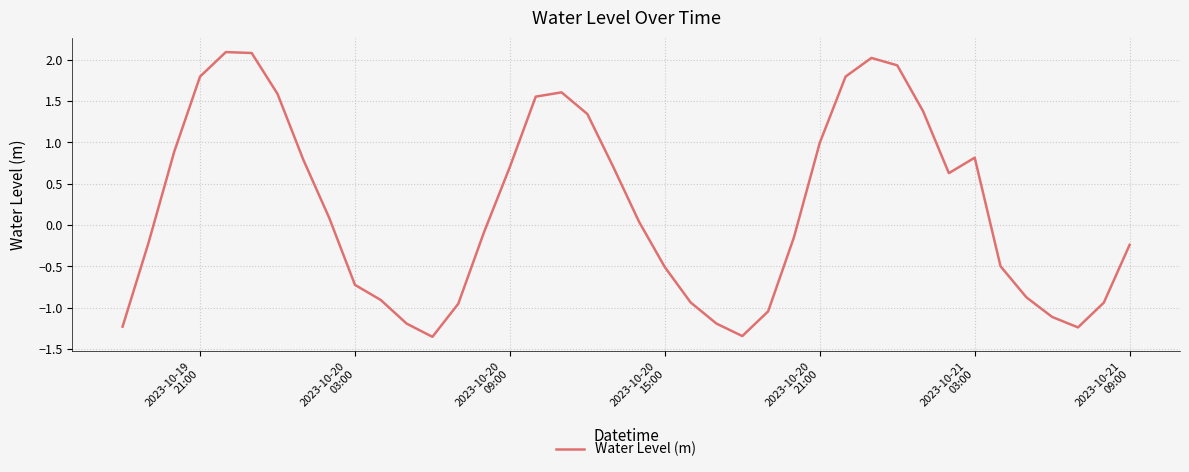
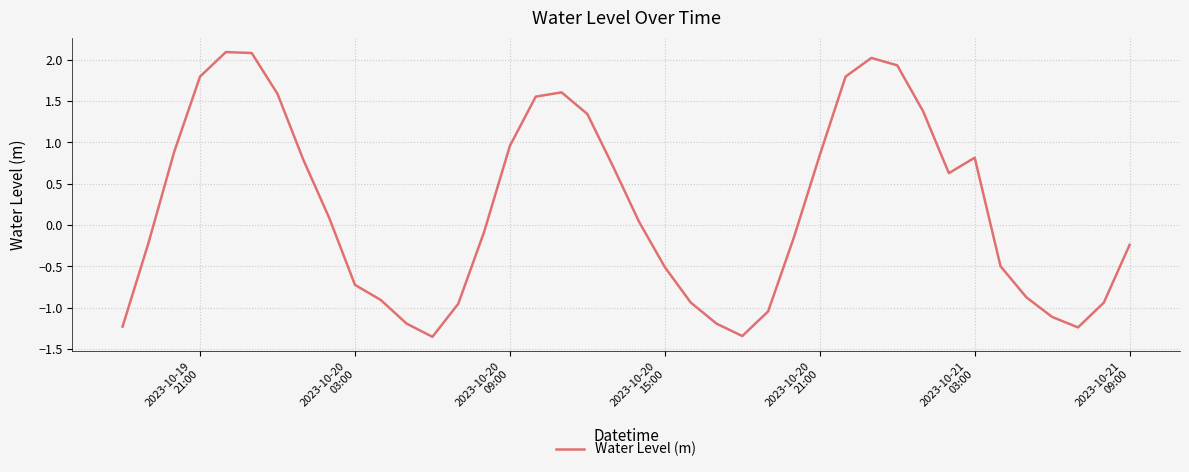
2023-10-20 09:00: 0.7 -> 1.0
2023-10-20 21:00: 1.0 -> 0.8
